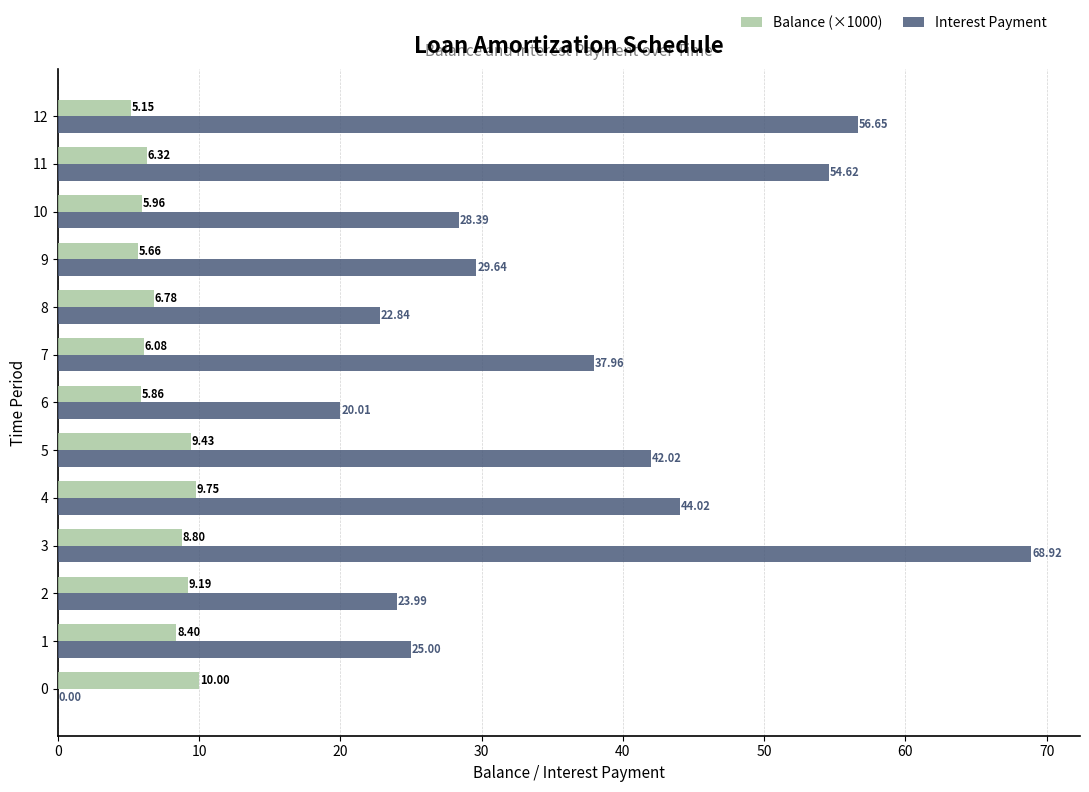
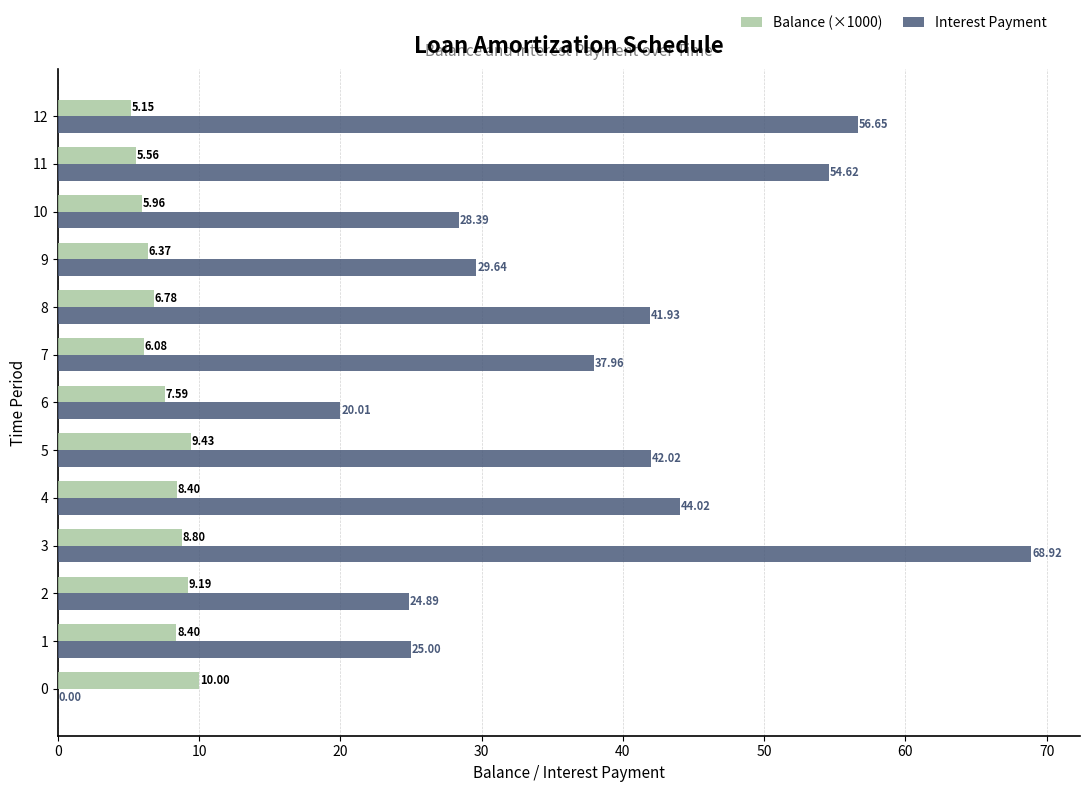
Balance (×1000), 11: 6.32 -> 5.56
Balance (×1000), 9: 5.66 -> 6.37
Interest Payment, 8: 22.84 -> 41.93
Balance (×1000), 6: 5.86 -> 7.59
Balance (×1000), 4: 9.75 -> 8.40
Interest Payment, 2: 23.99 -> 24.89
